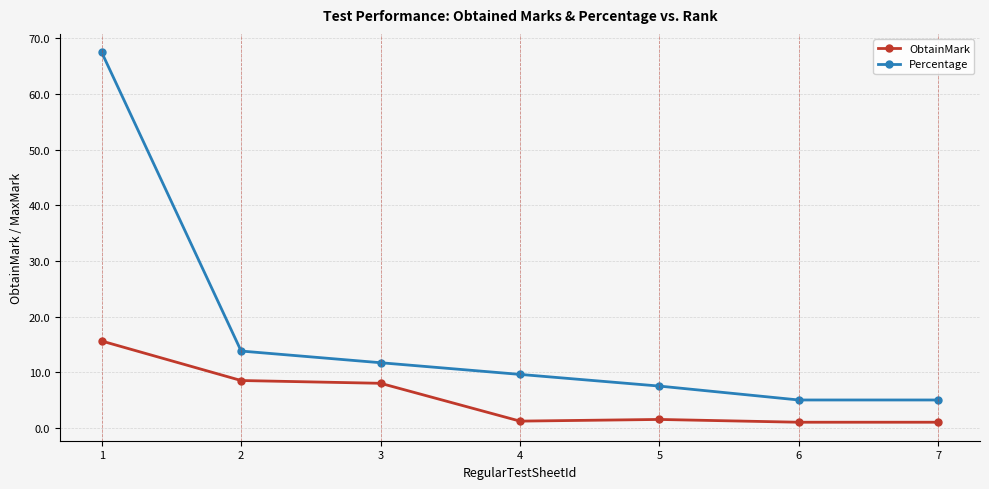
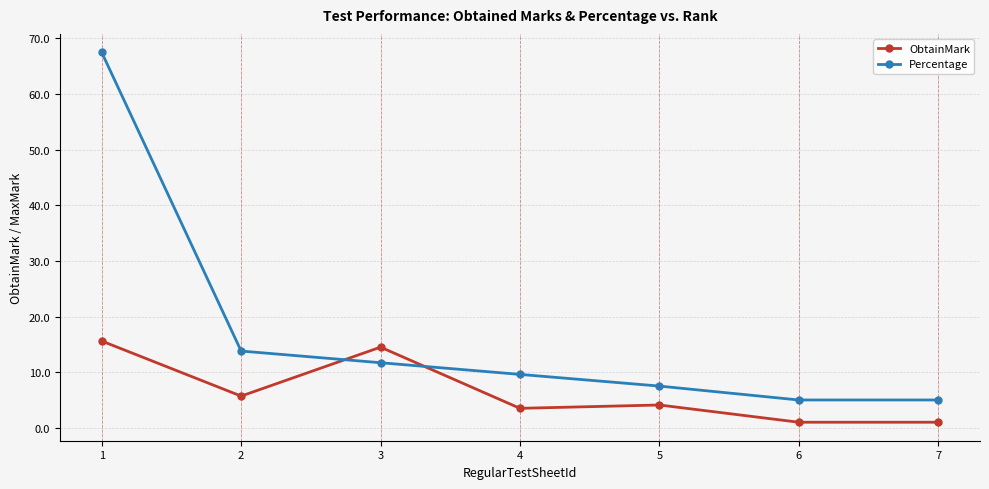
ObtainMark, 2: 9 -> 6
ObtainMark, 3: 8 -> 15
ObtainMark, 4: 1 -> 4
ObtainMark, 5: 2 -> 4
